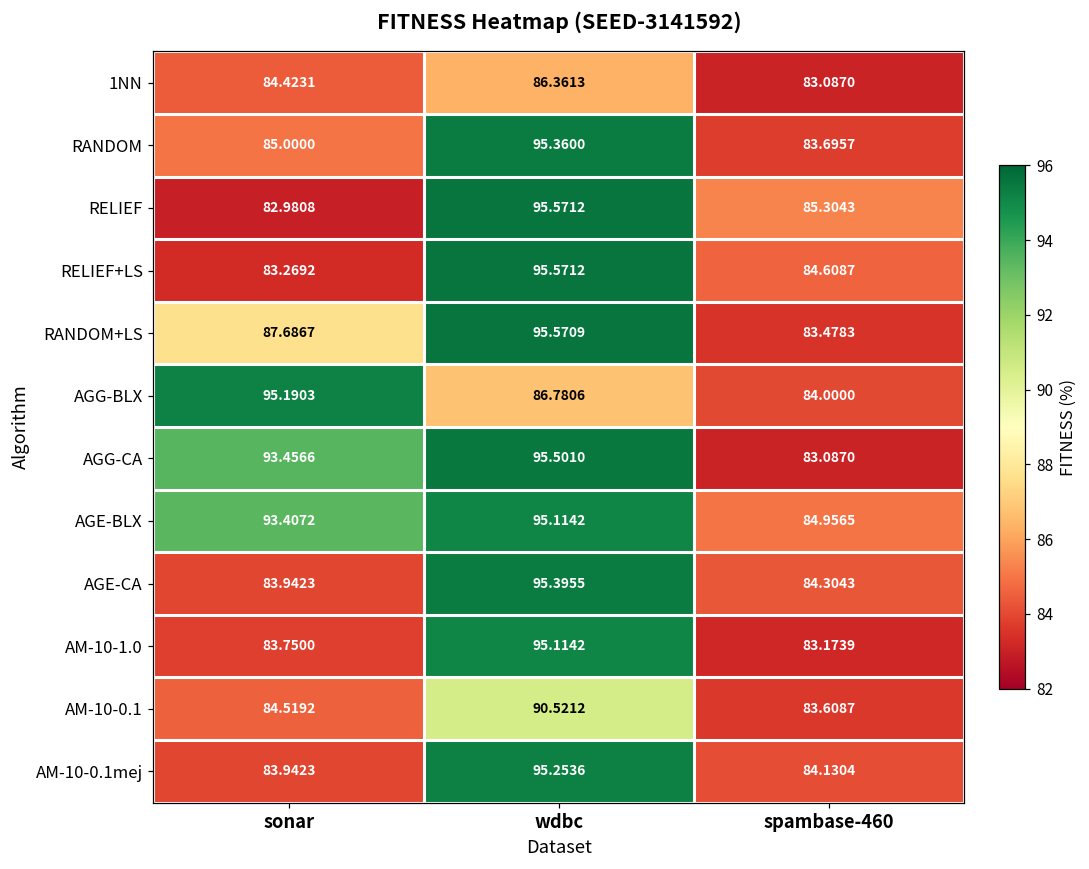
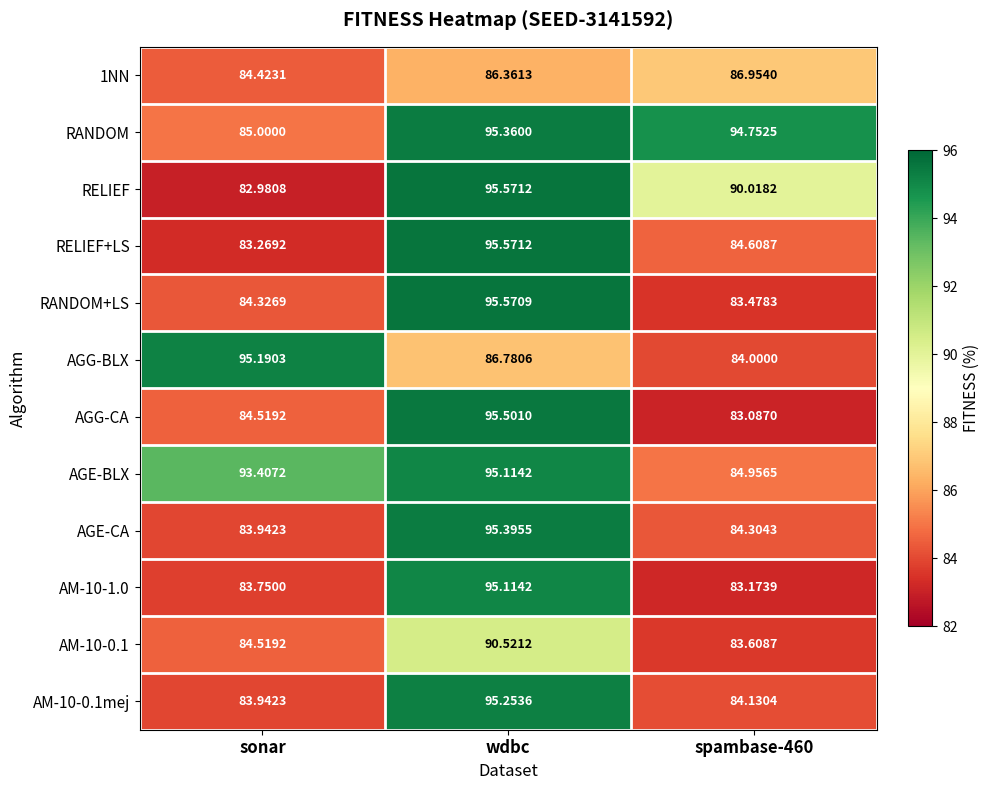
1NN, spambase-460: 83.0870 -> 86.9540
RANDOM, spambase-460: 83.6957 -> 94.7525
RELIEF, spambase-460: 85.3043 -> 90.0182
RANDOM+LS, sonar: 87.6867 -> 84.3269
AGG-CA, sonar: 93.4566 -> 84.5192
